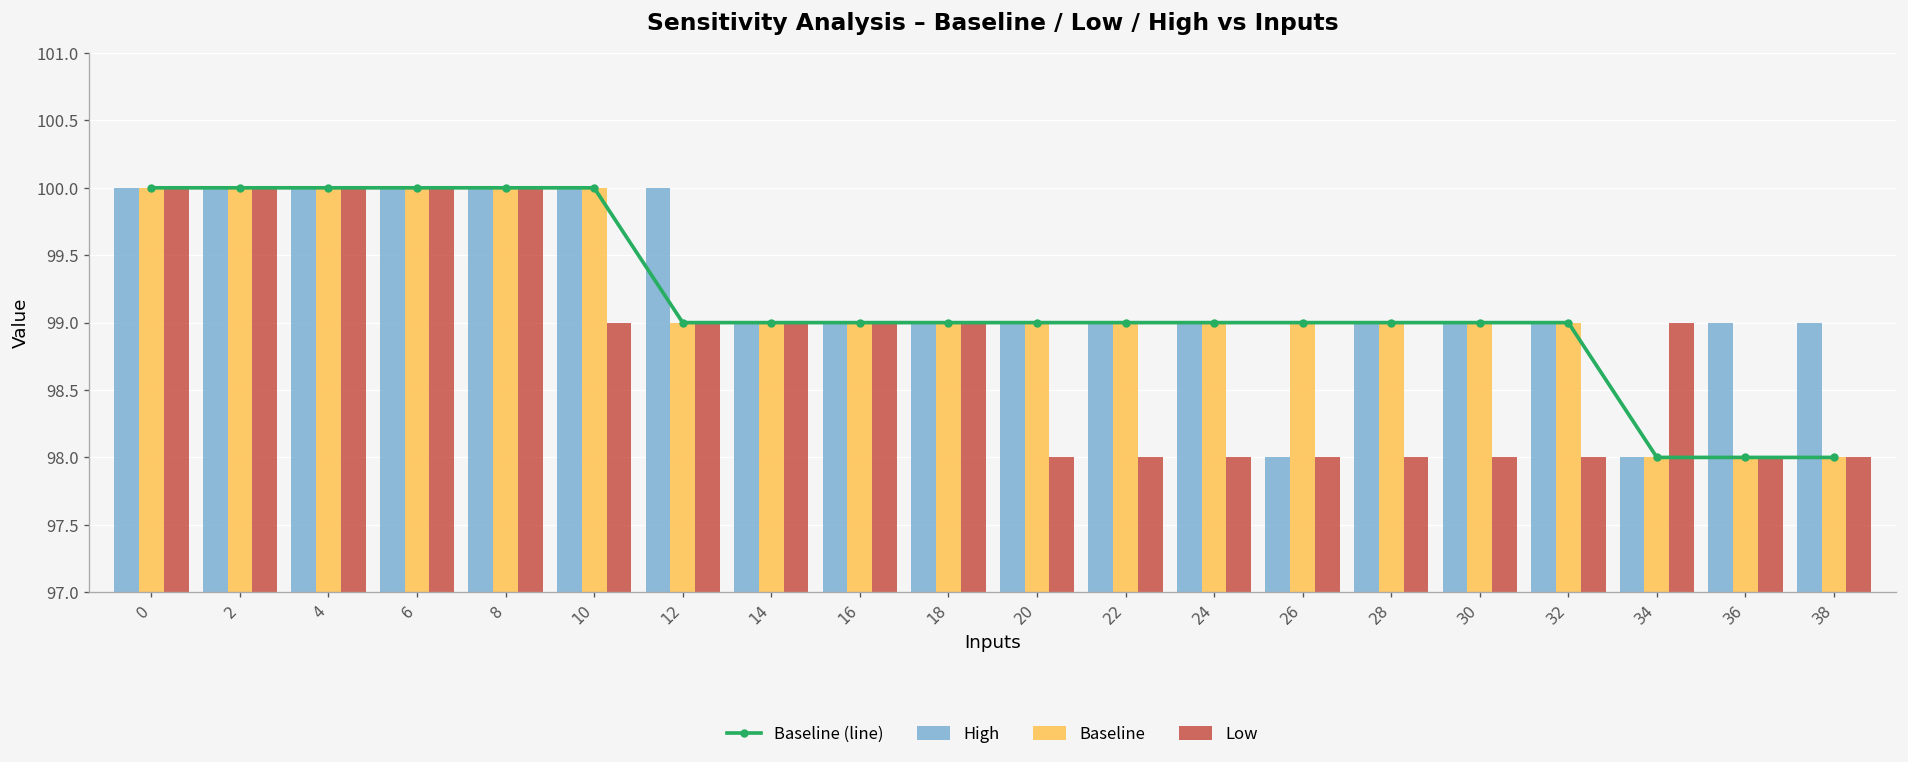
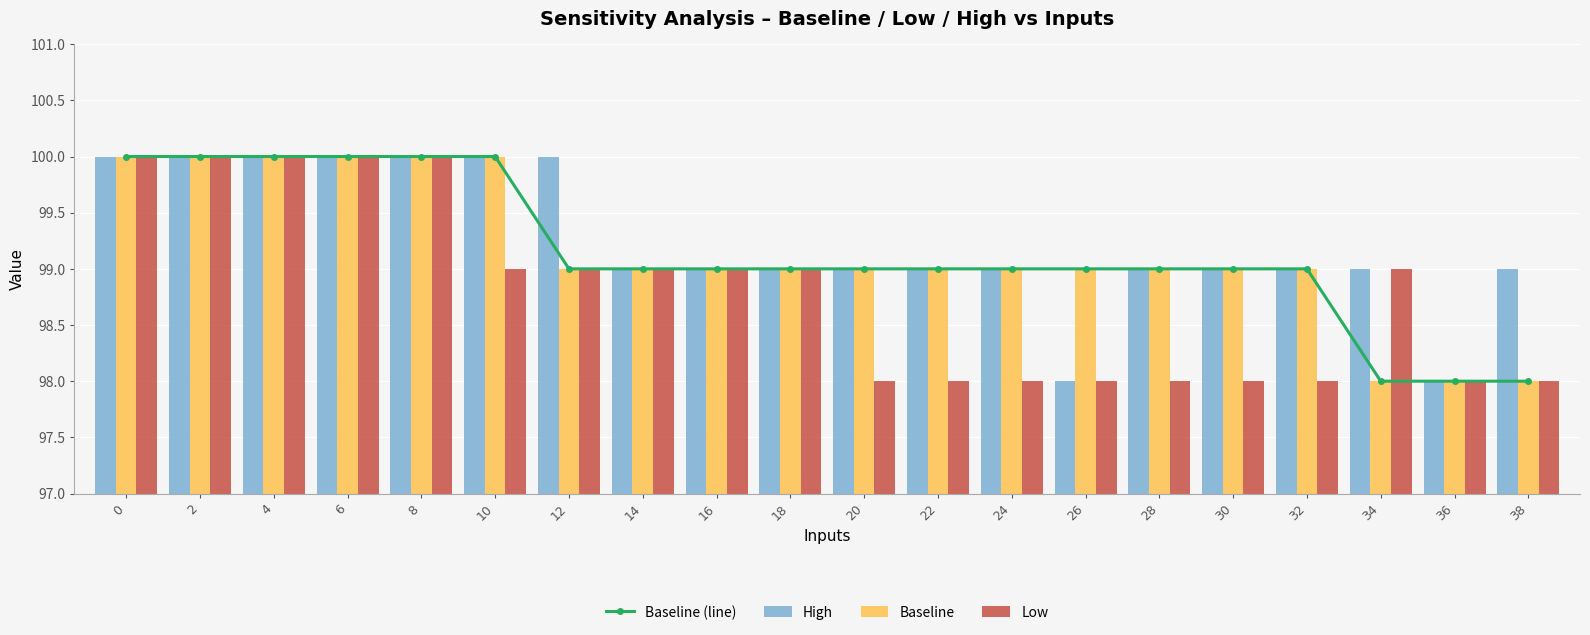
High, 34: 98 -> 99
High, 36: 99 -> 98
